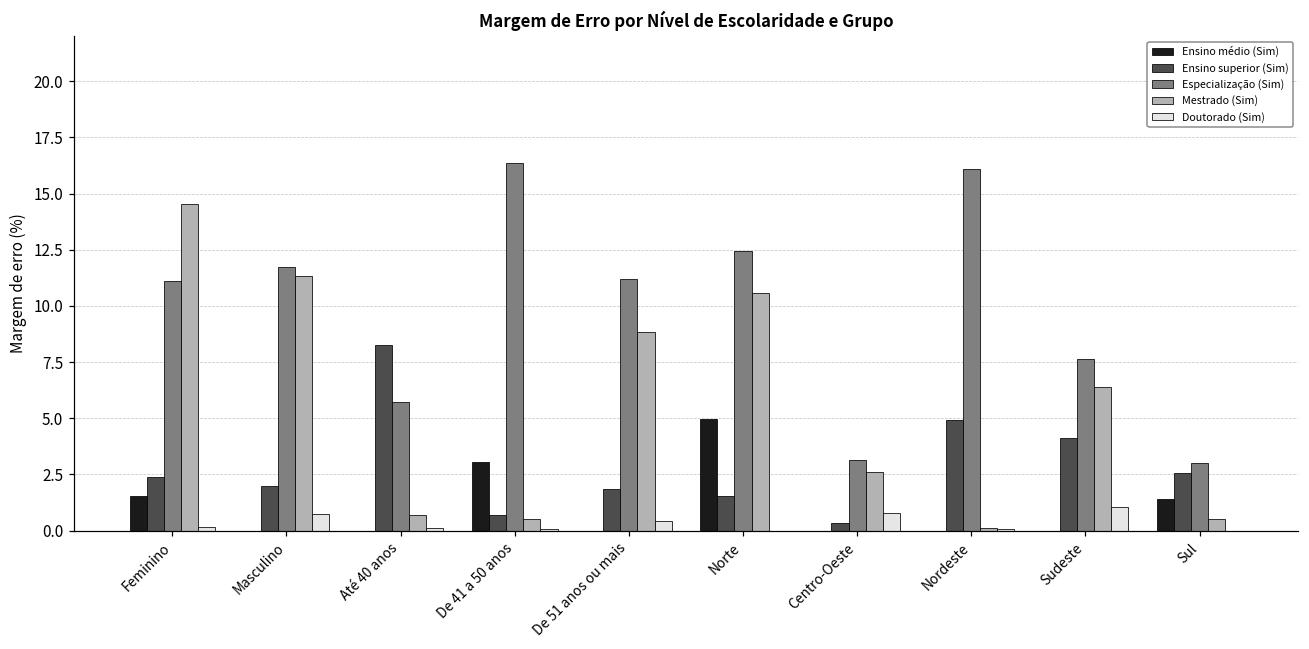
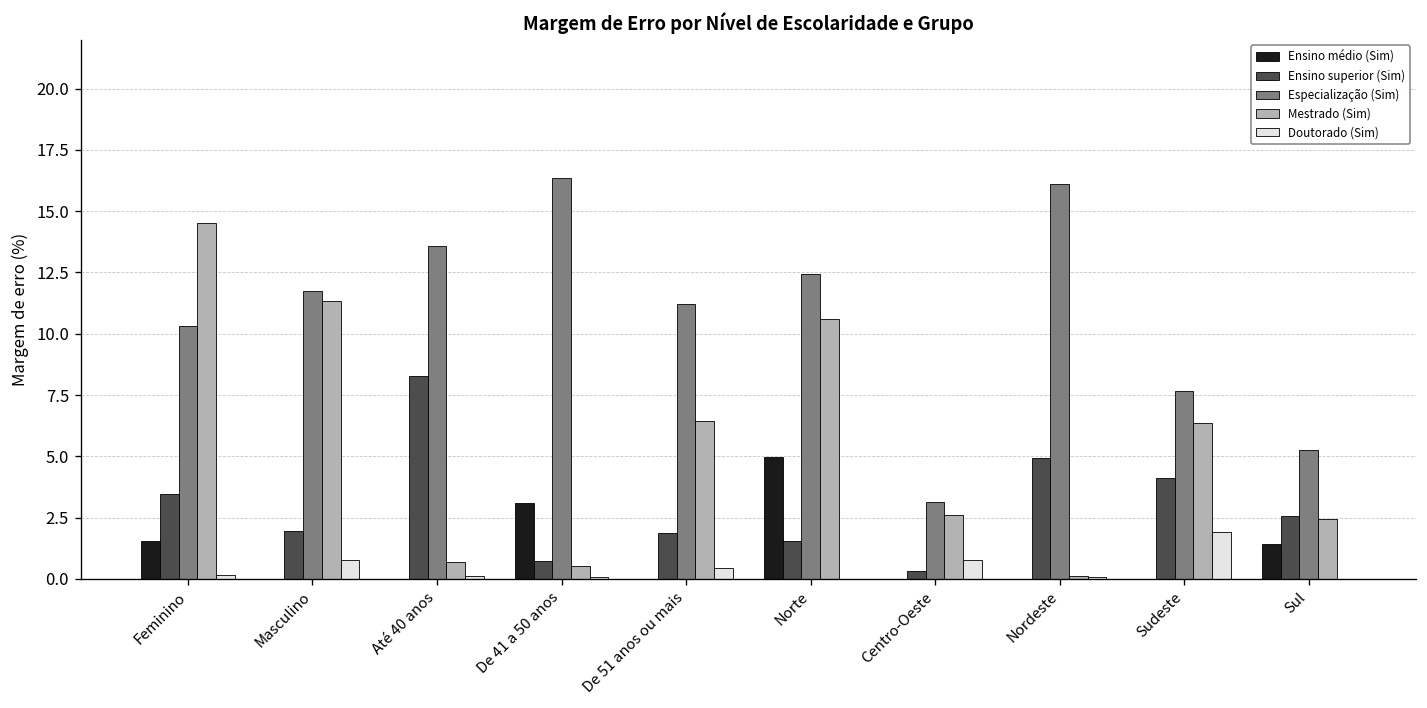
Ensino superior (Sim), Feminino: 2.4 -> 3.4
Especialização (Sim), Feminino: 11.1 -> 10.3
Especialização (Sim), Até 40 anos: 5.7 -> 13.6
Mestrado (Sim), De 51 anos ou mais: 8.9 -> 6.4
Doutorado (Sim), Sudeste: 1.0 -> 1.9
Especialização (Sim), Sul: 3.0 -> 5.3
Mestrado (Sim), Sul: 0.5 -> 2.5
